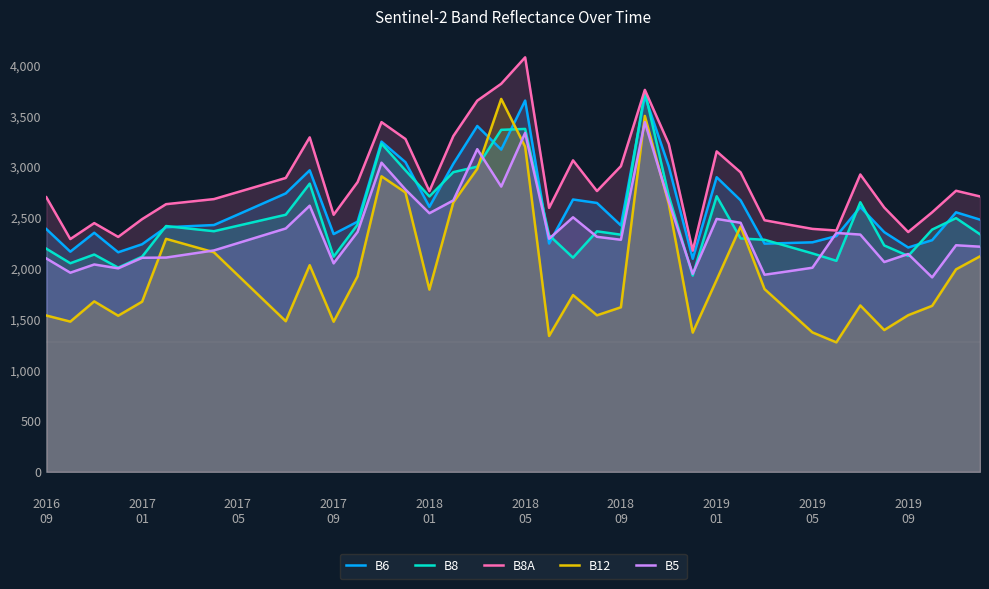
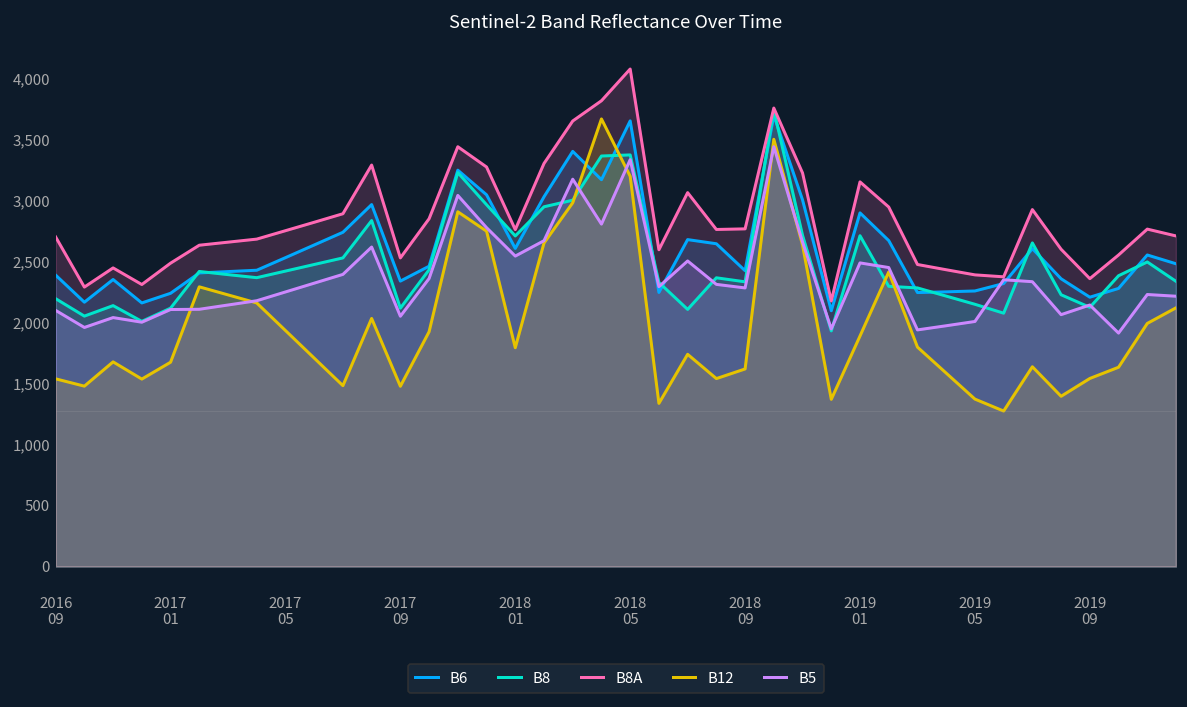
B8A, 2018 09: 3,010 -> 2,770
